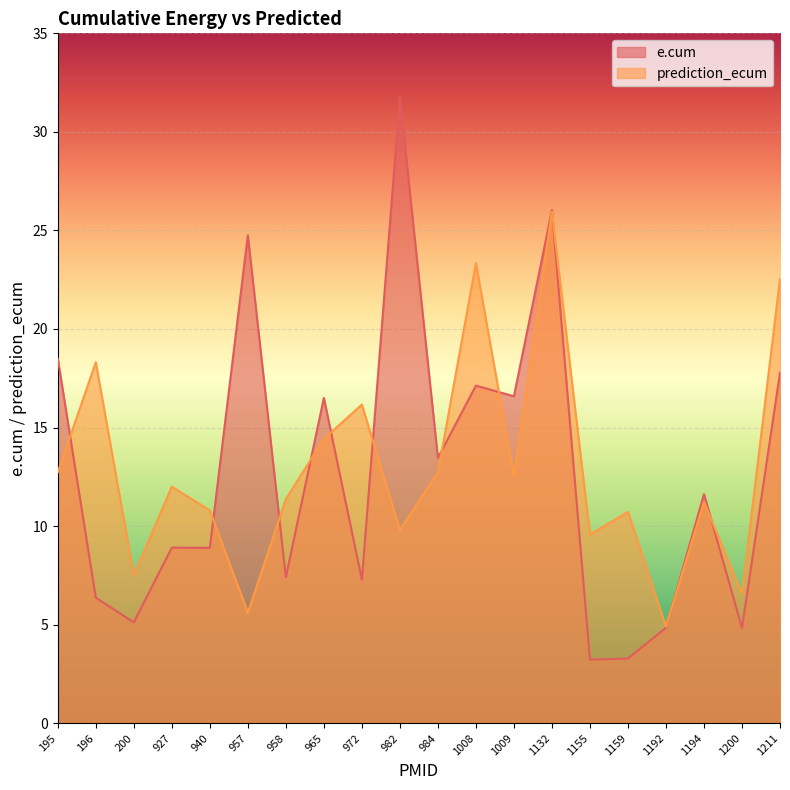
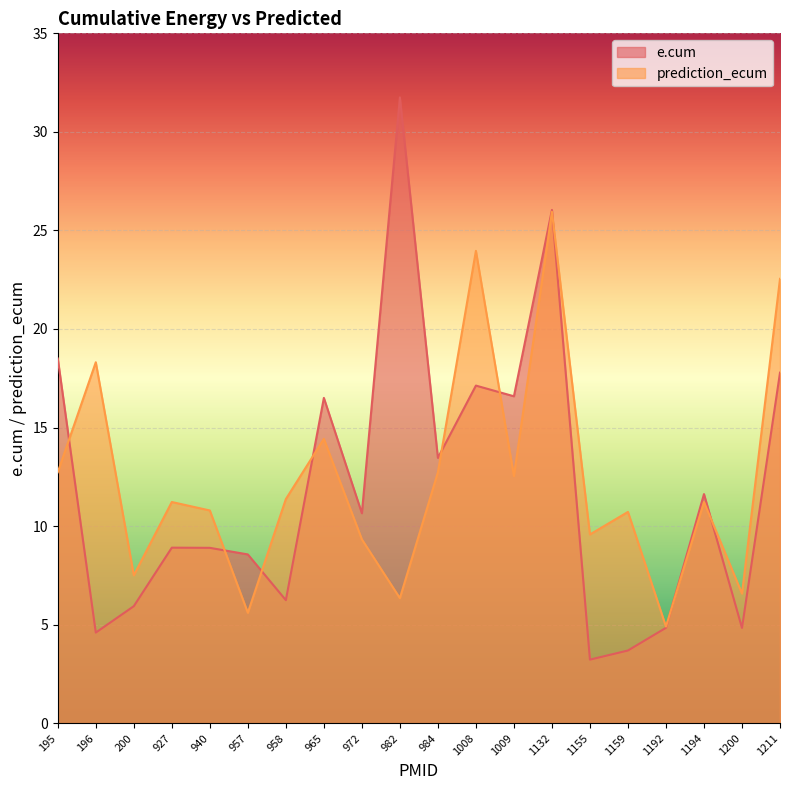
e.cum, 196: 6.4 -> 4.6
e.cum, 200: 5.1 -> 5.9
prediction_ecum, 927: 12.0 -> 11.2
e.cum, 957: 24.8 -> 8.6
e.cum, 958: 7.4 -> 6.2
e.cum, 972: 7.3 -> 10.7
prediction_ecum, 972: 16.2 -> 9.3
prediction_ecum, 982: 9.8 -> 6.3
prediction_ecum, 1008: 23.3 -> 24.0
e.cum, 1159: 3.3 -> 3.7
